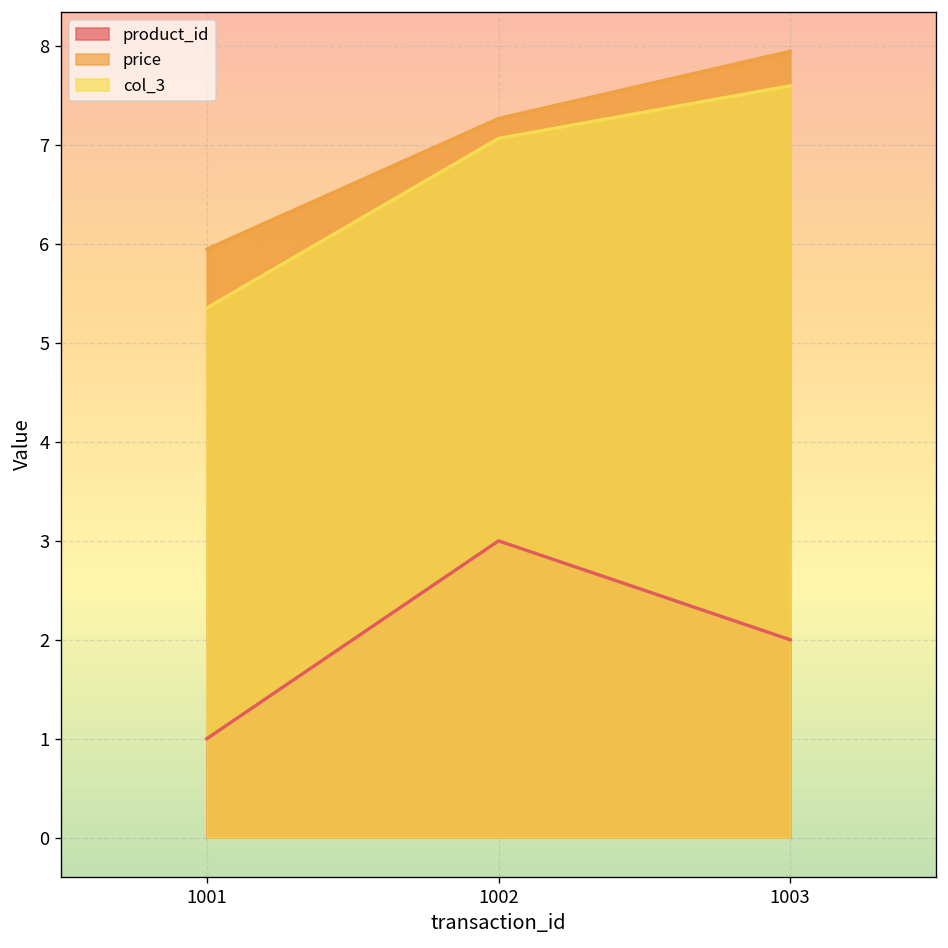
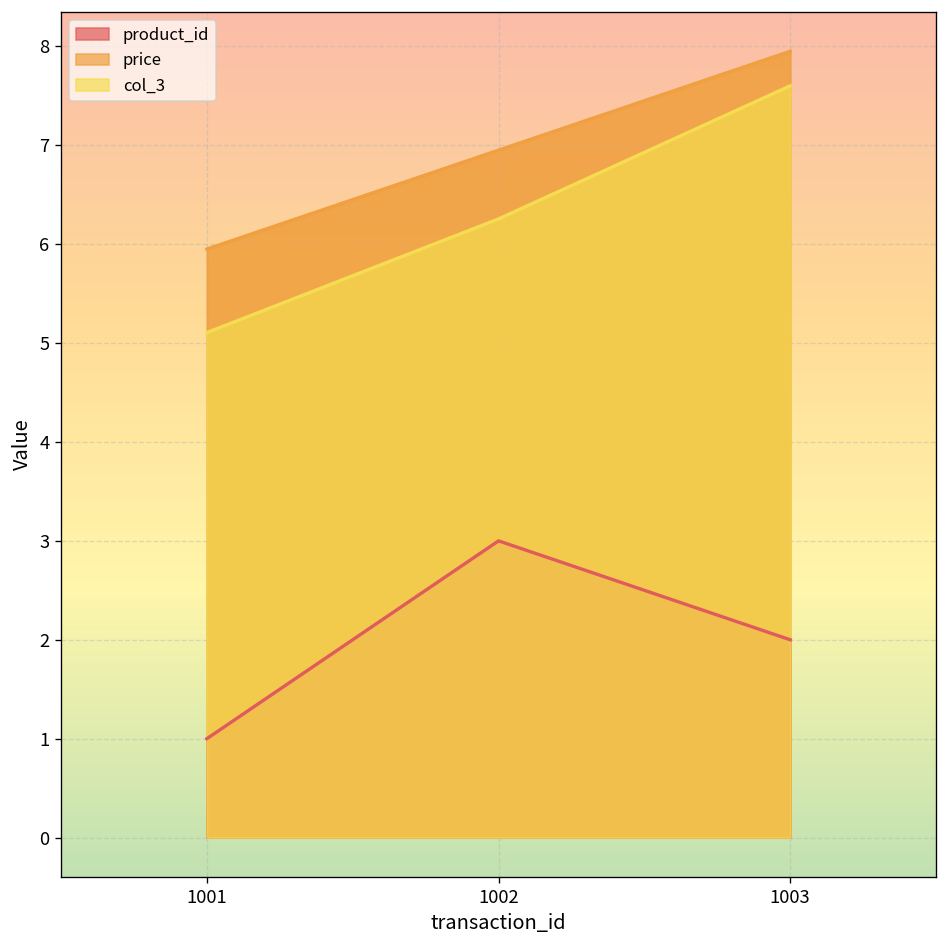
col_3, 1001: 5.4 -> 5.1
price, 1002: 7.3 -> 7.0
col_3, 1002: 7.1 -> 6.3
